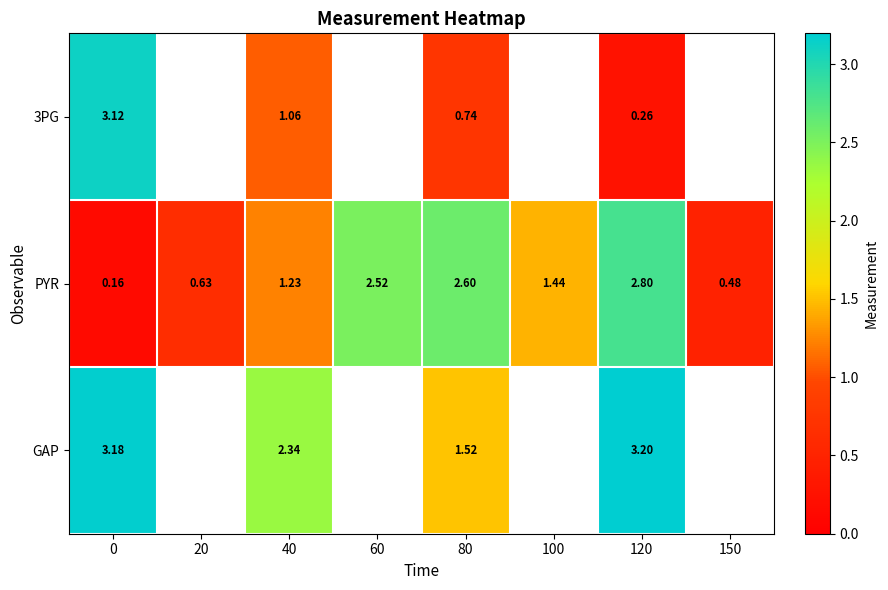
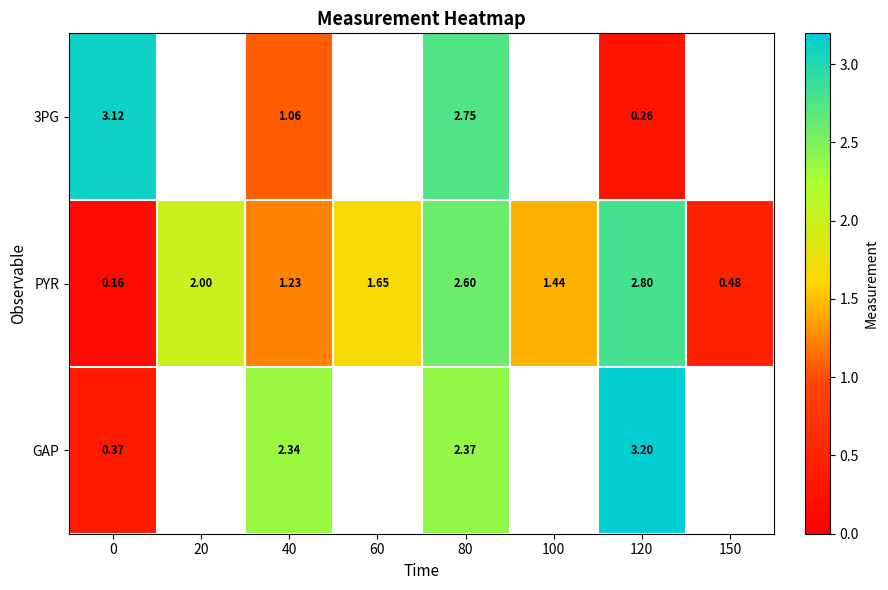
3PG, 80: 0.74 -> 2.75
PYR, 20: 0.63 -> 2.00
PYR, 60: 2.52 -> 1.65
GAP, 0: 3.18 -> 0.37
GAP, 80: 1.52 -> 2.37
